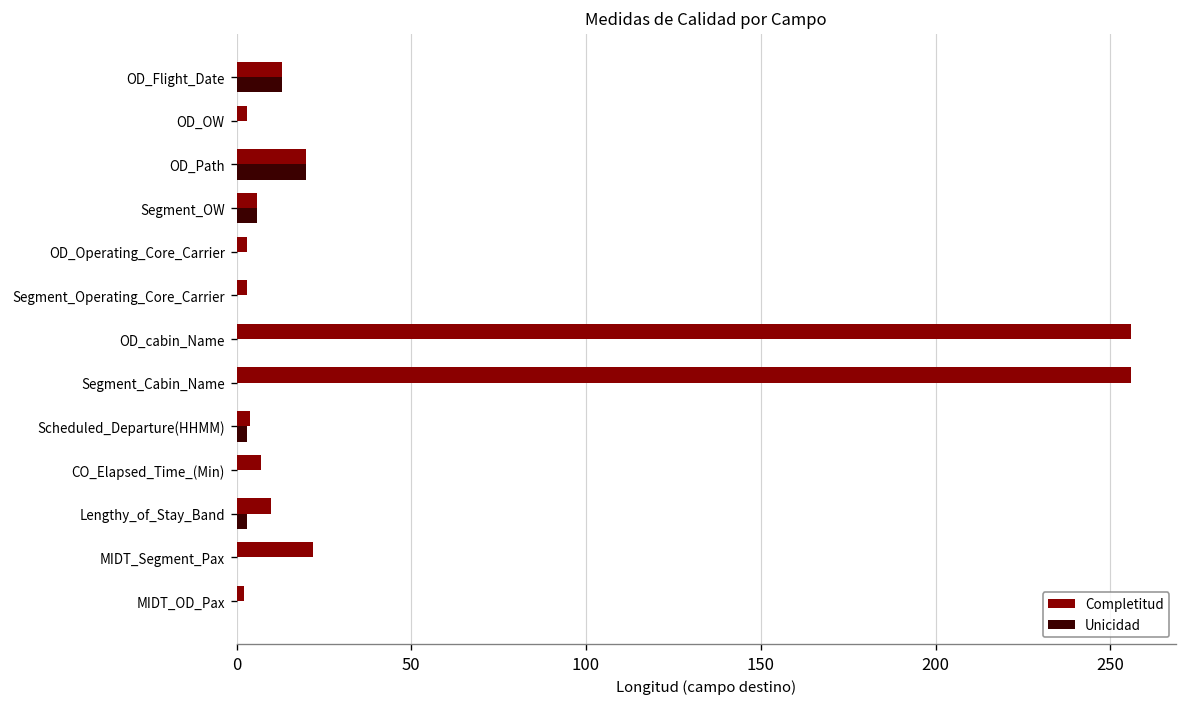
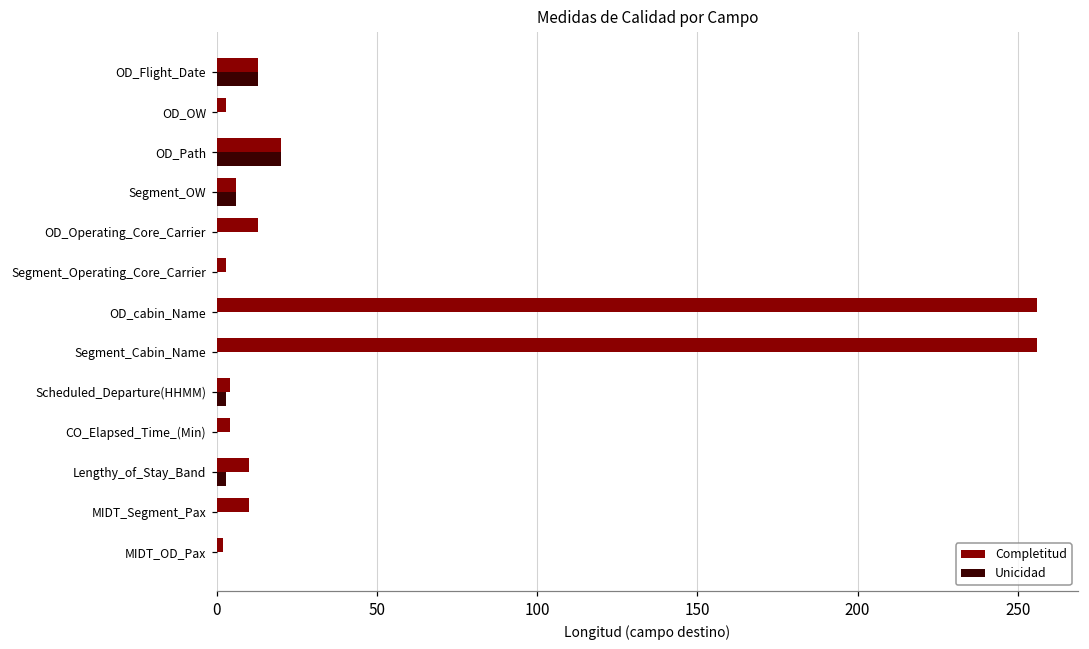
Completitud, OD_Operating_Core_Carrier: 3 -> 13
Completitud, CO_Elapsed_Time_(Min): 7 -> 4
Completitud, MIDT_Segment_Pax: 22 -> 10
